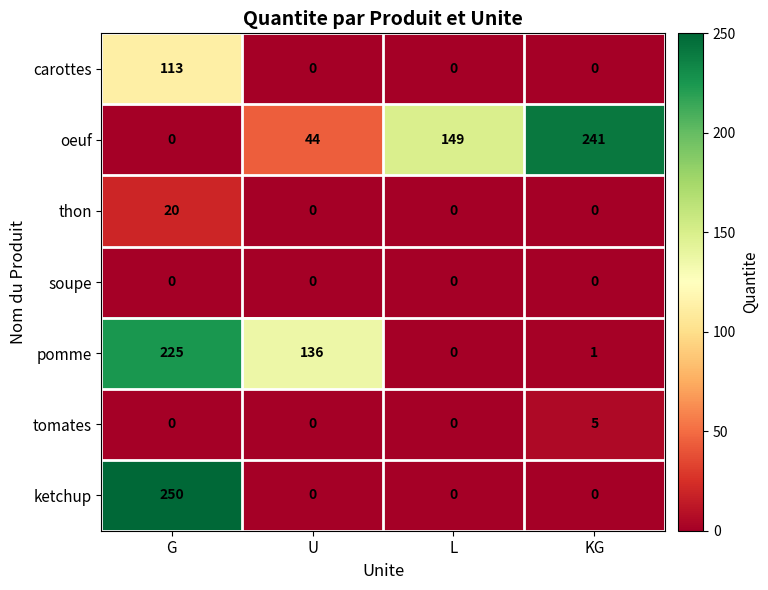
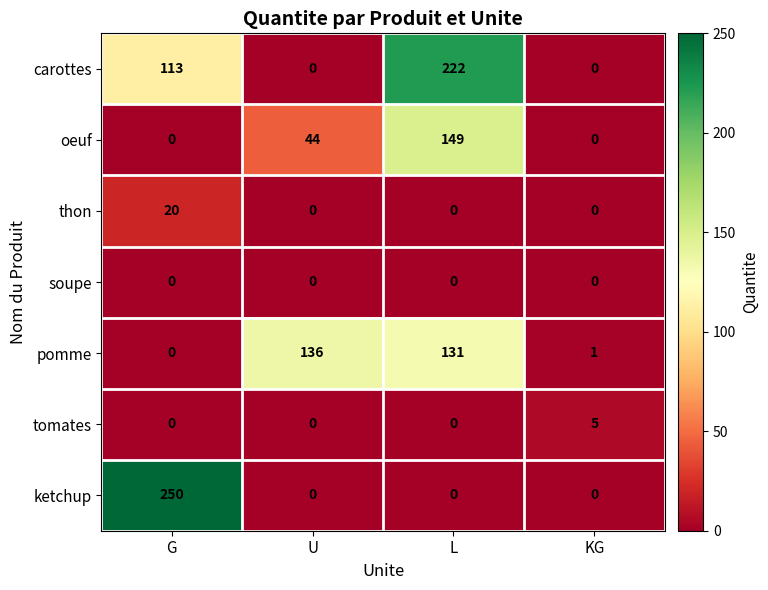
carottes, L: 0 -> 222
oeuf, KG: 241 -> 0
pomme, G: 225 -> 0
pomme, L: 0 -> 131
